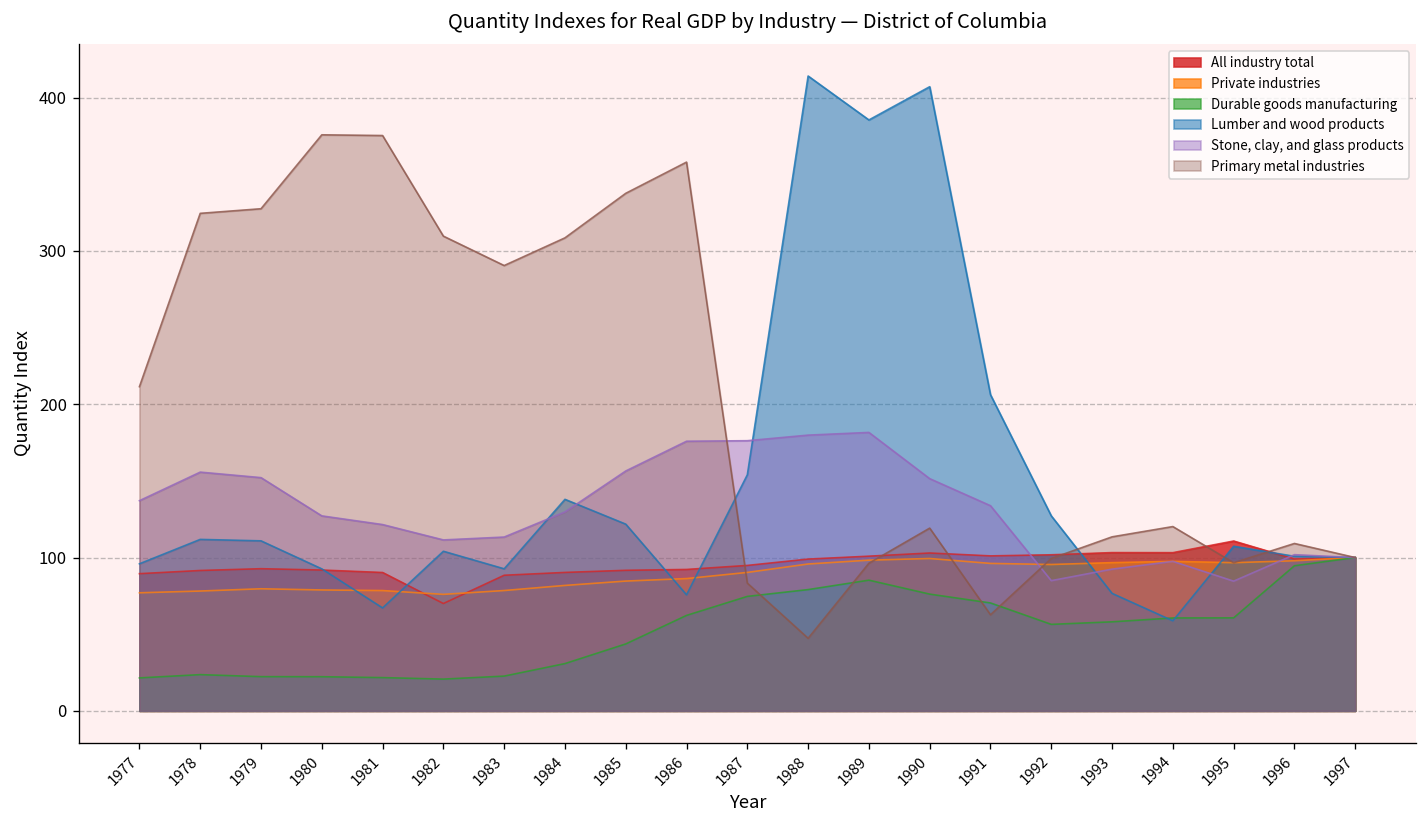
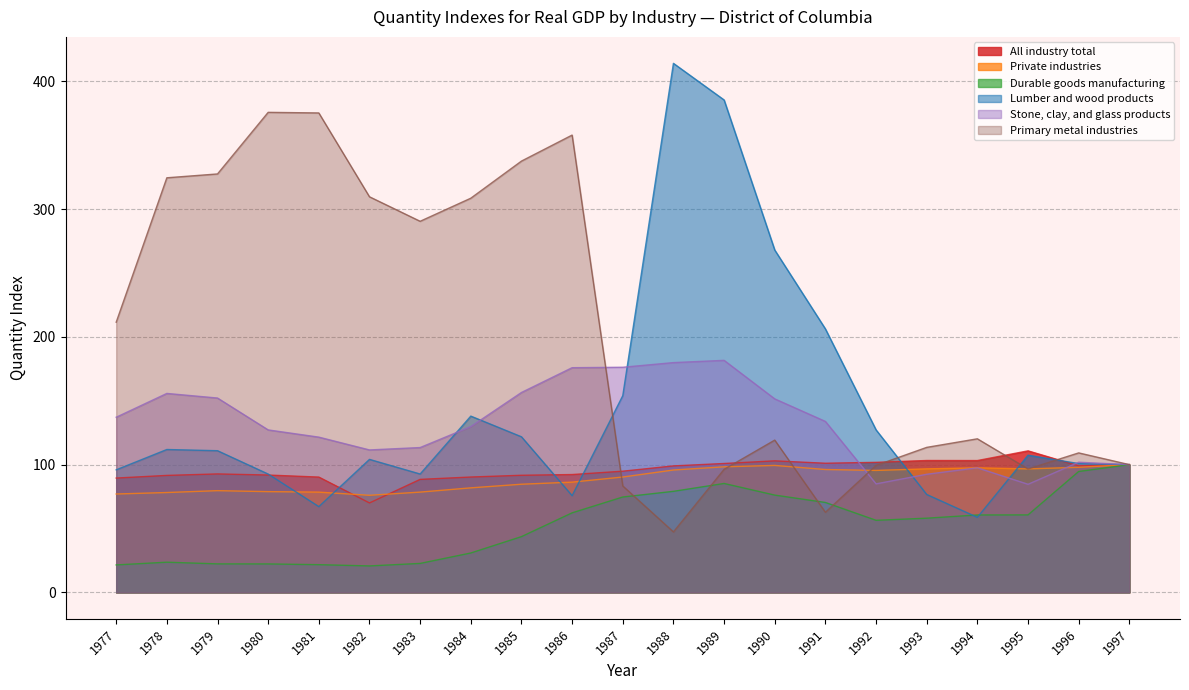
Lumber and wood products, 1990: 407 -> 268
